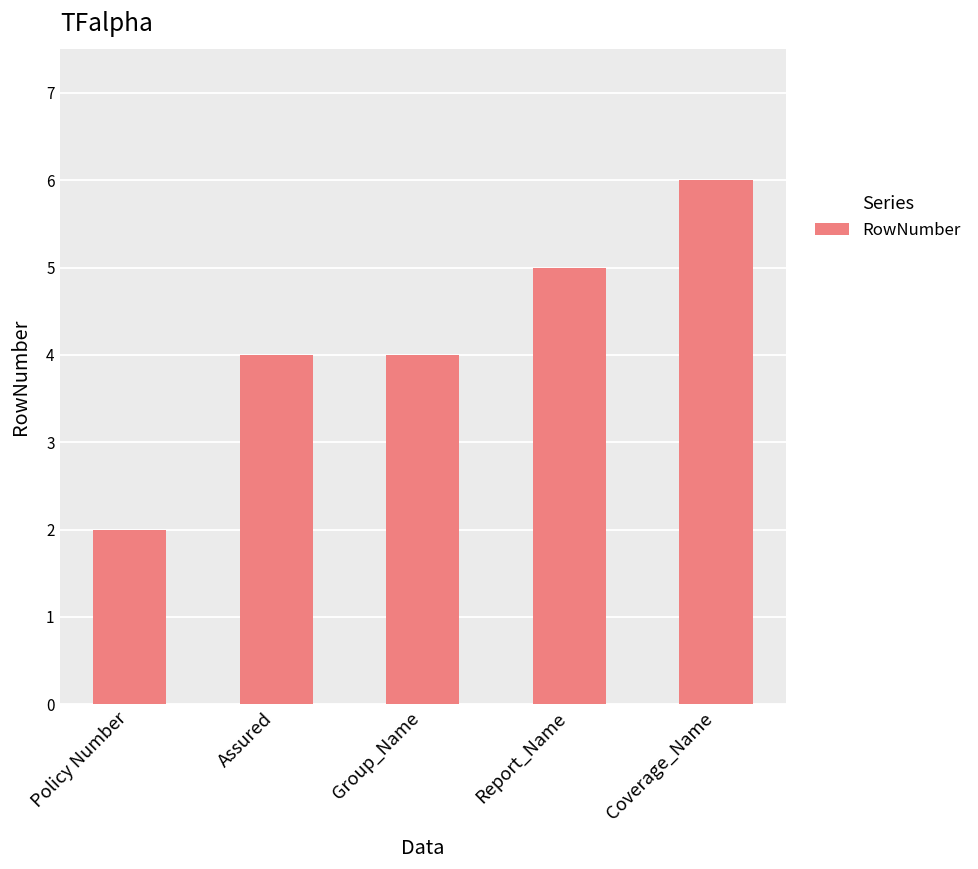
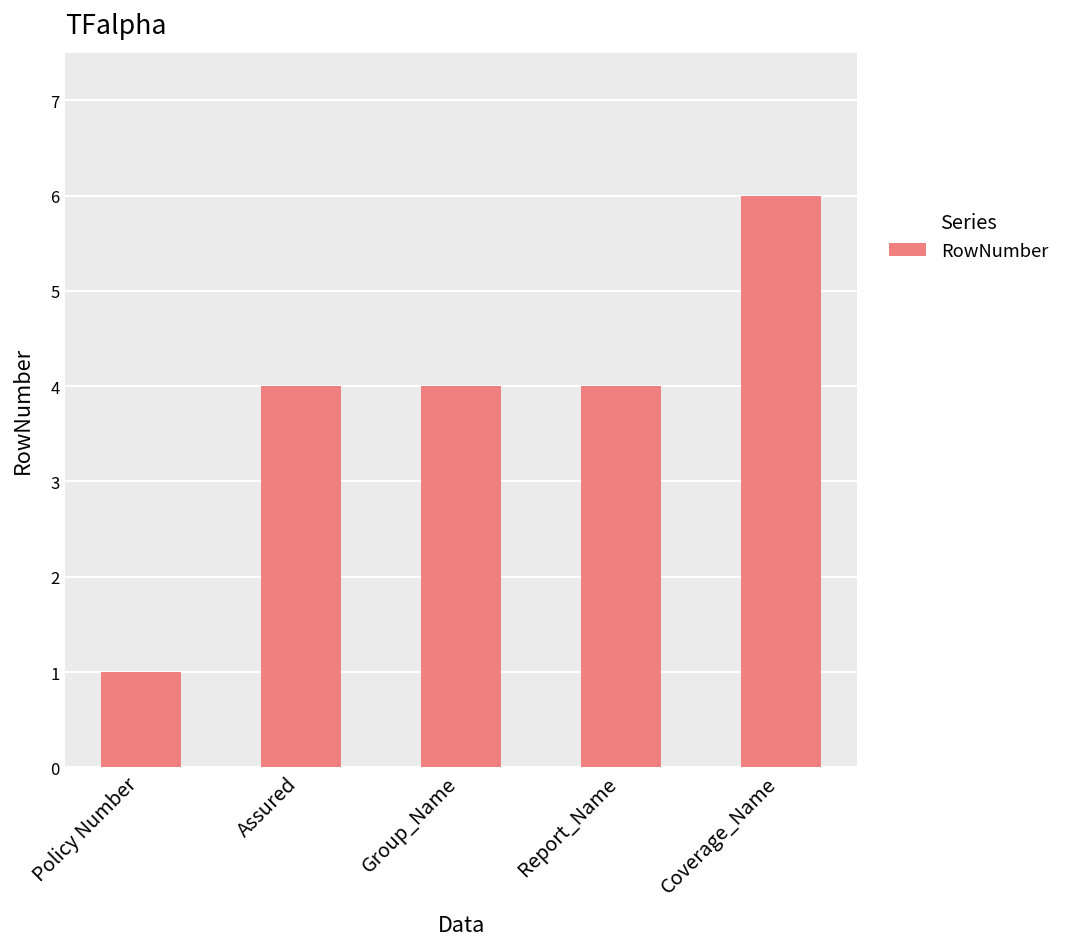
Policy Number: 2 -> 1
Report_Name: 5 -> 4
